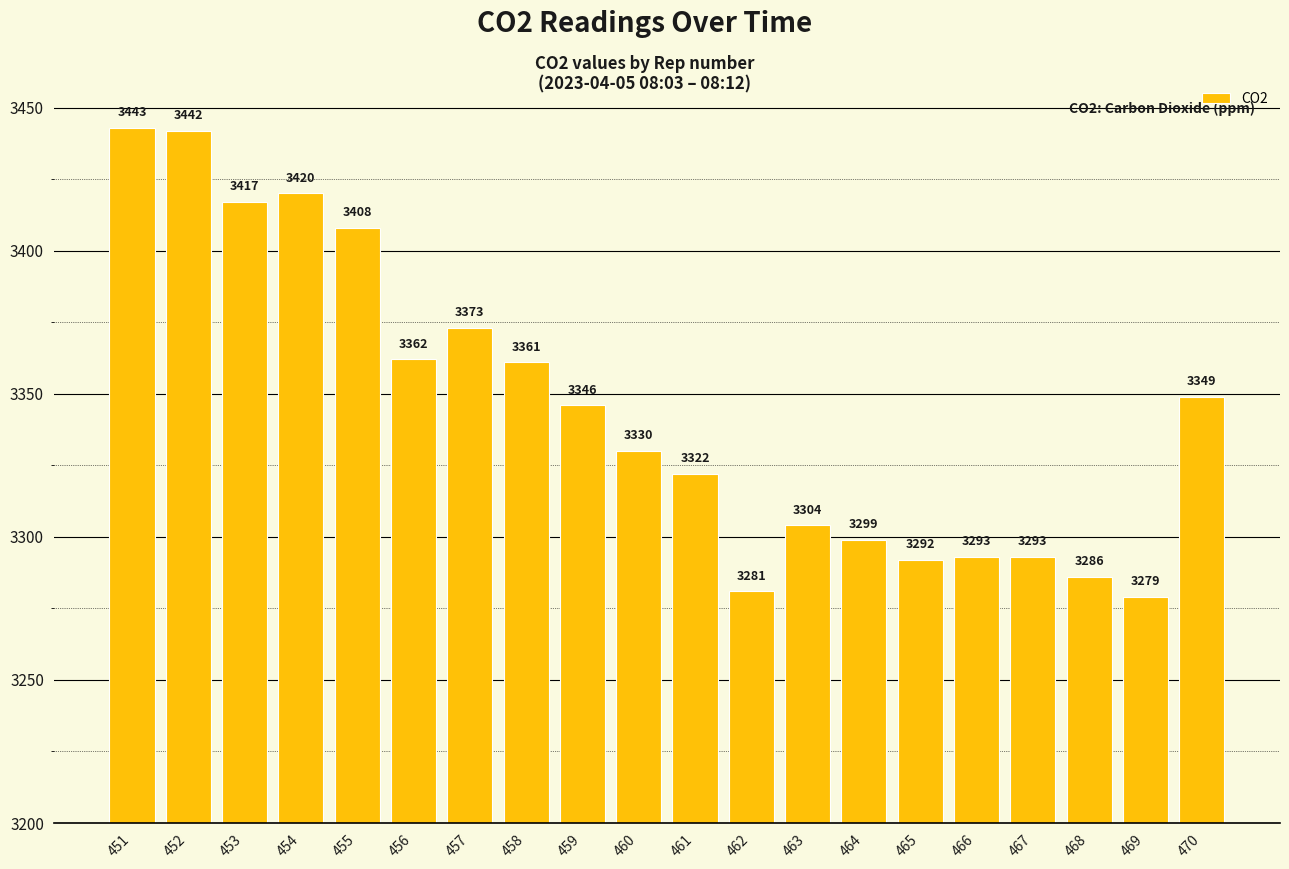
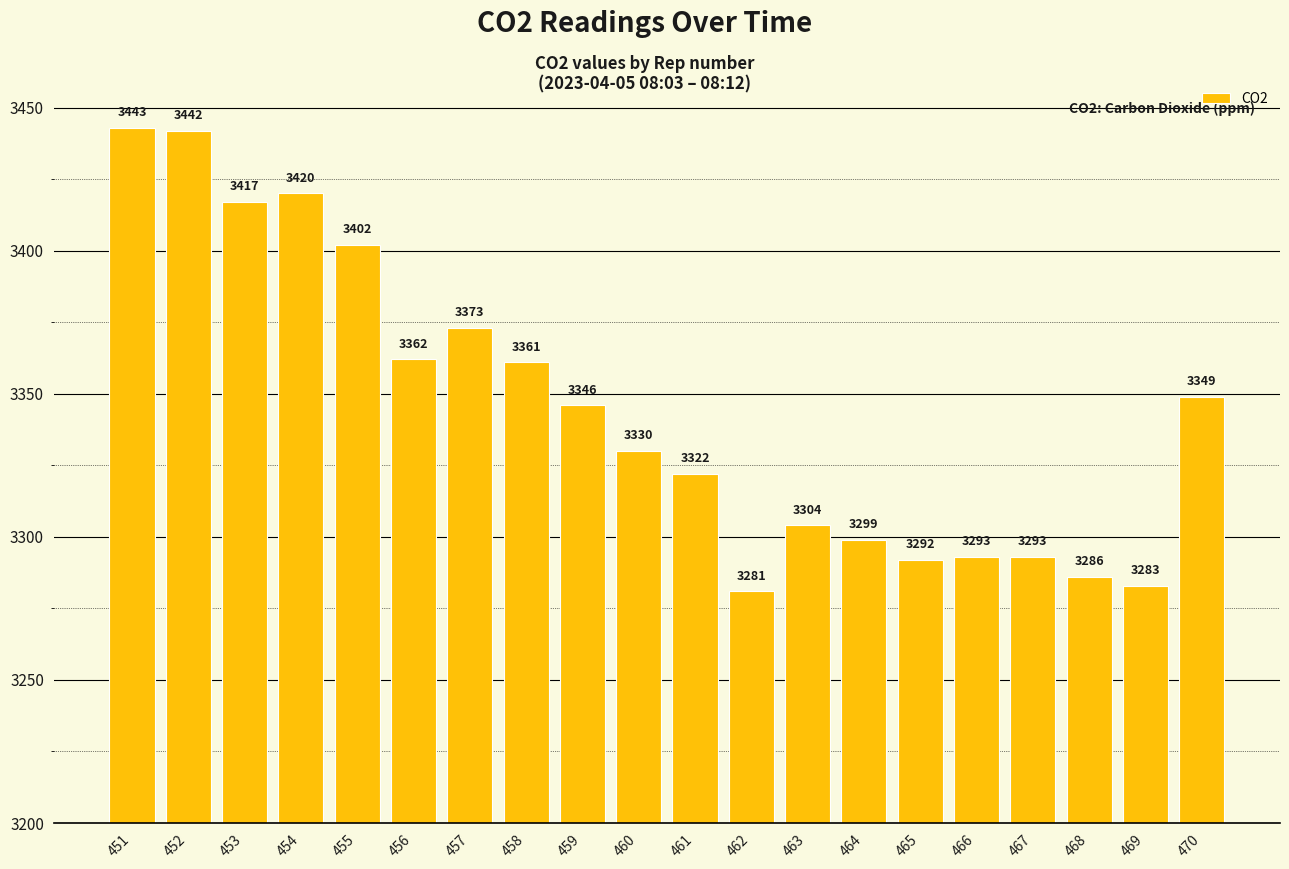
455: 3408 -> 3402
469: 3279 -> 3283
